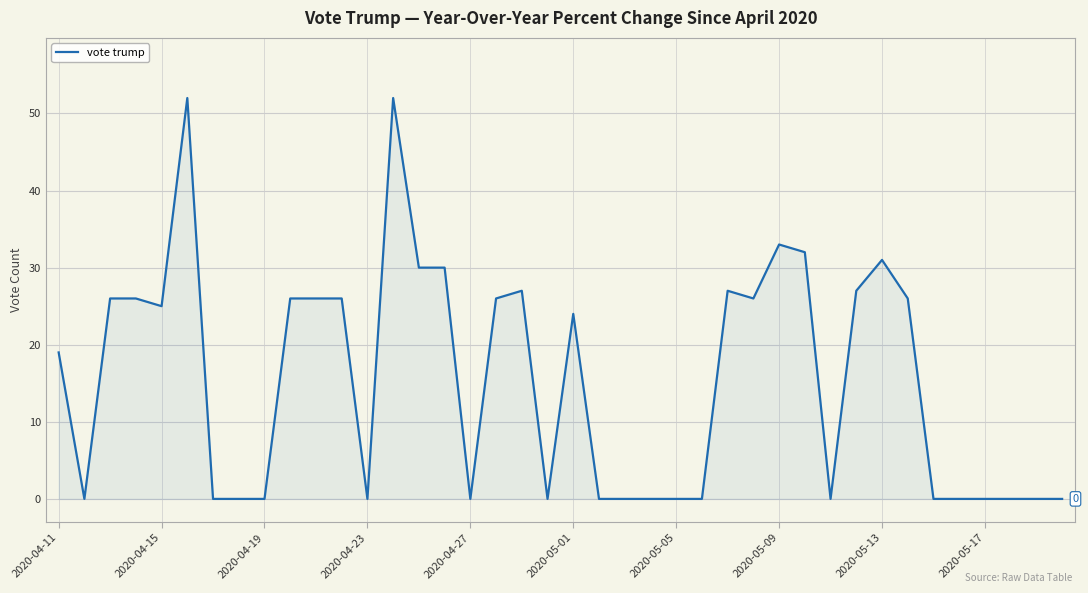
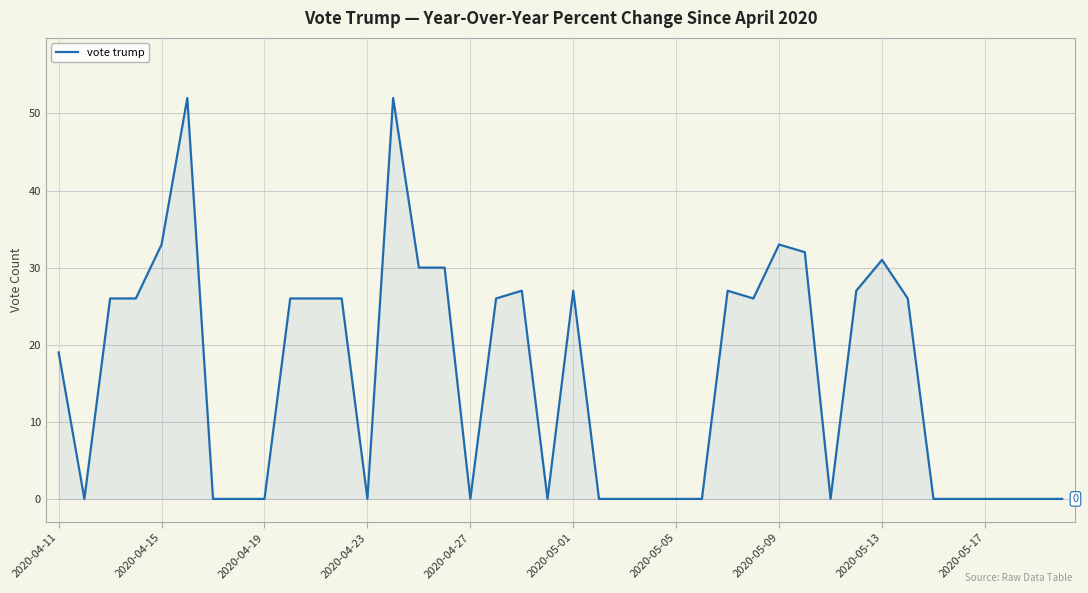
2020-04-15: 25 -> 33
2020-05-01: 24 -> 27
